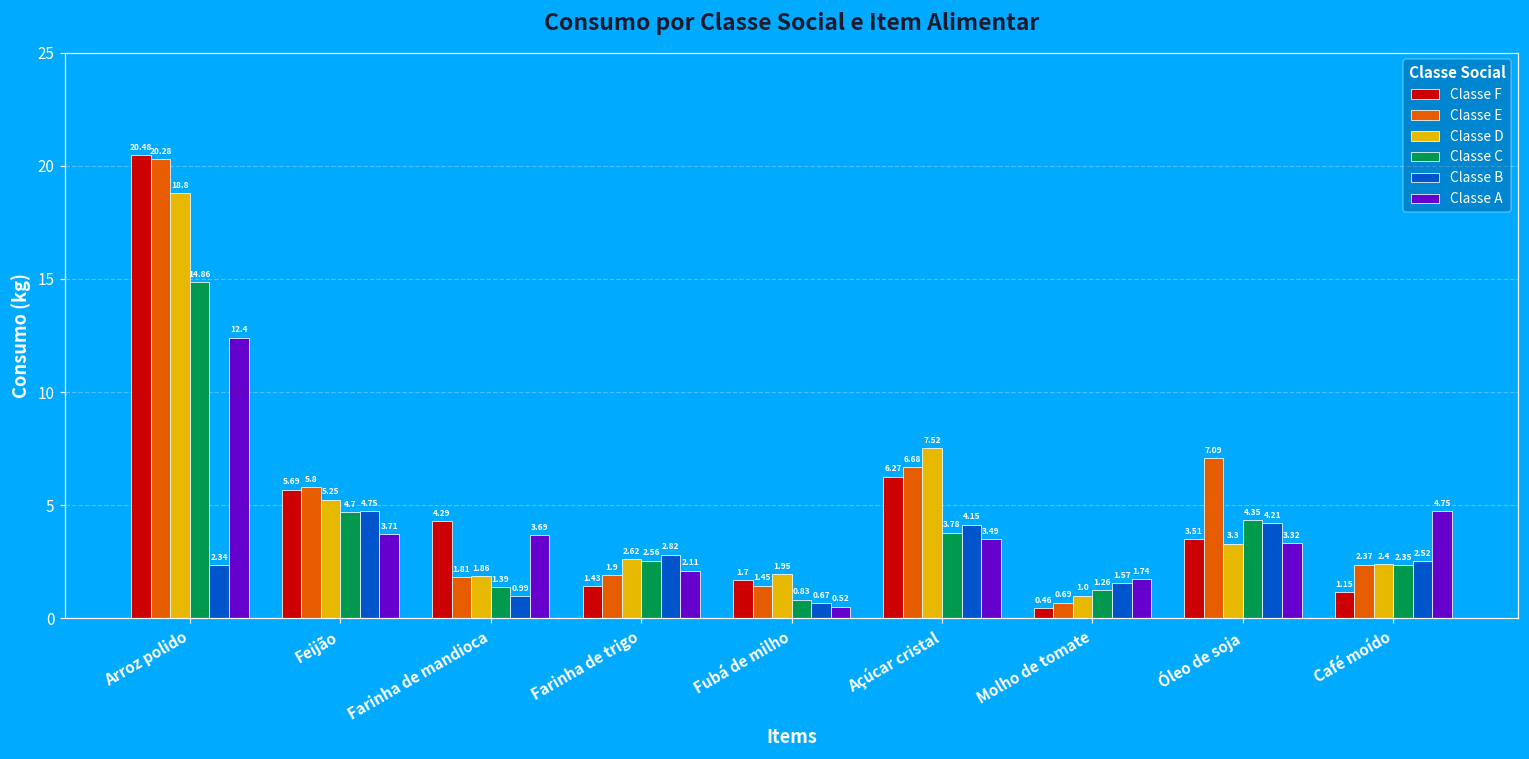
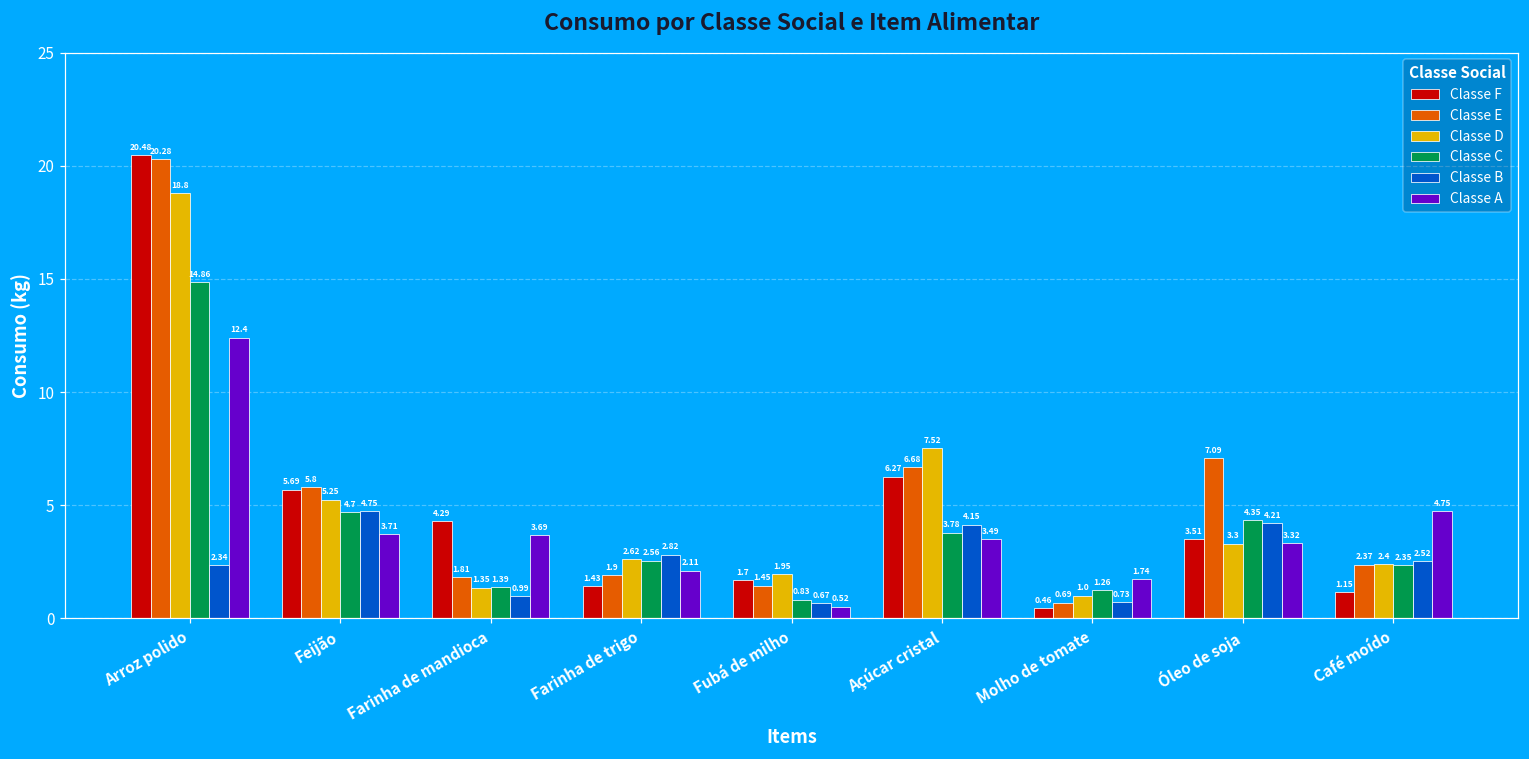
Classe D, Farinha de mandioca: 1.86 -> 1.35
Classe B, Molho de tomate: 1.57 -> 0.73
